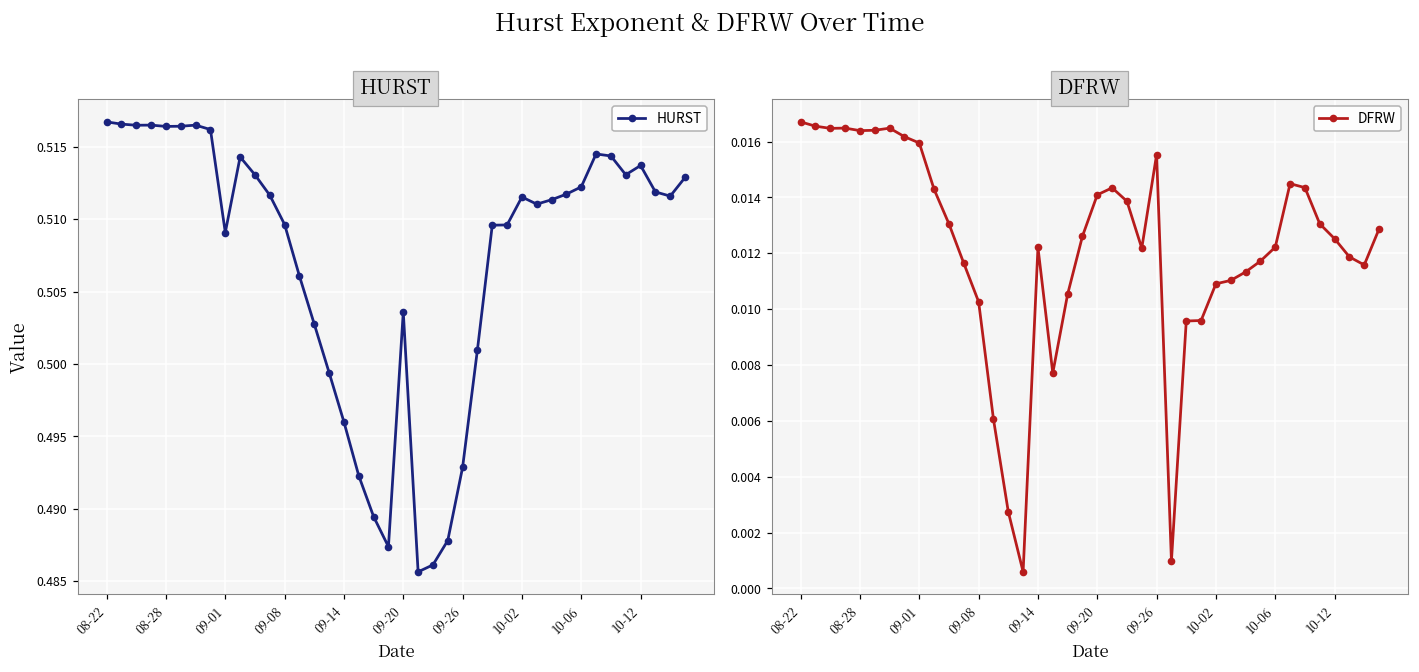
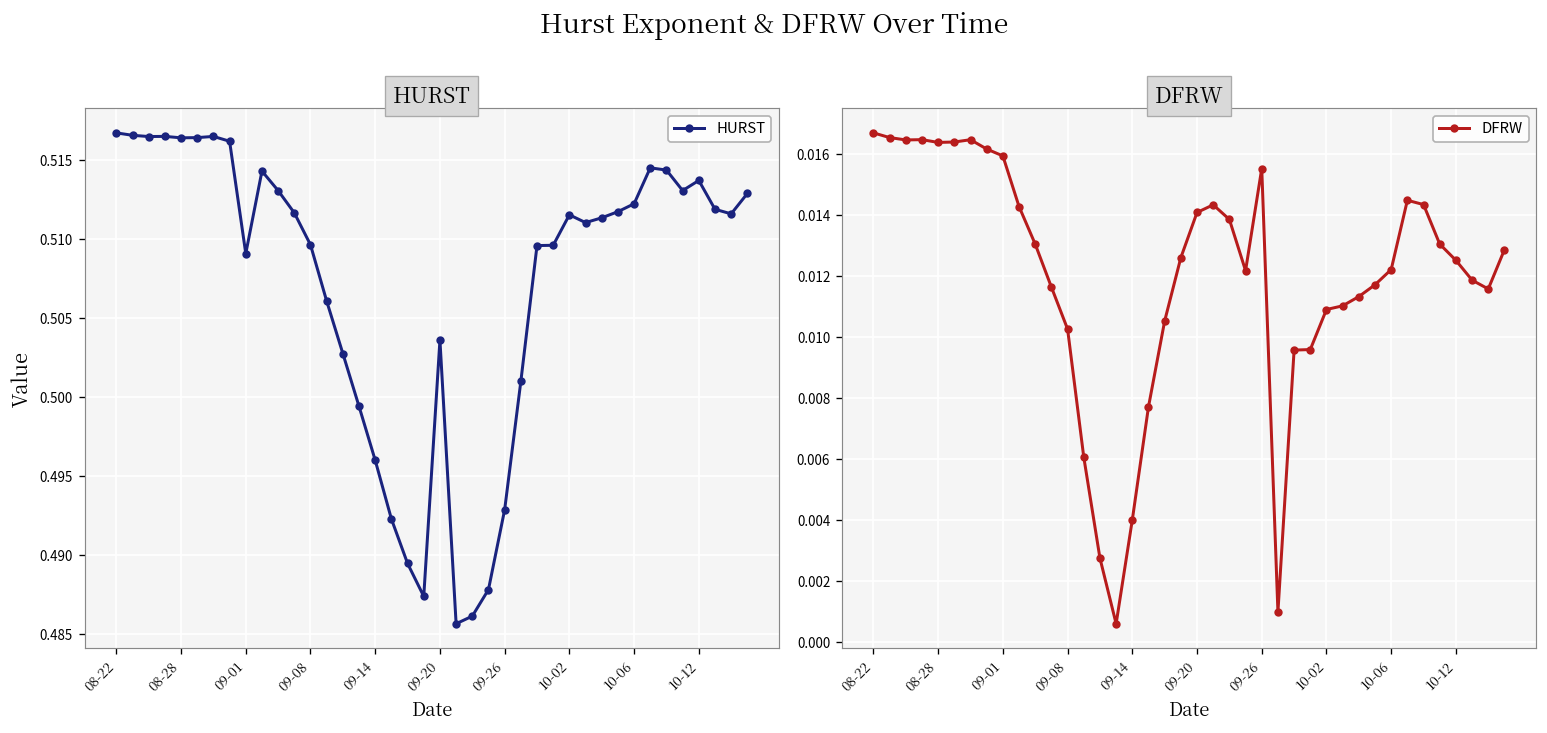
DFRW, 09-14: 0.0122 -> 0.0040
